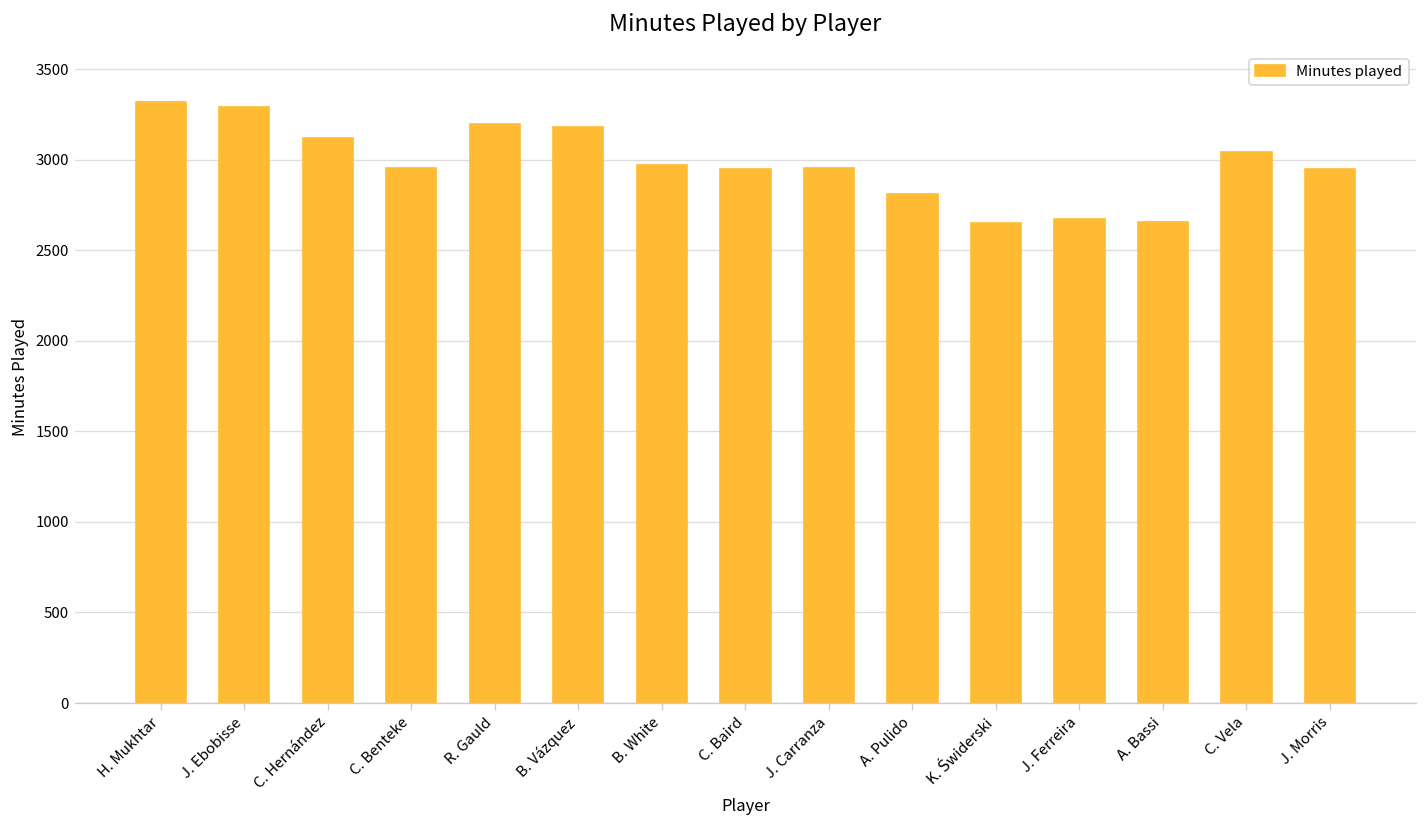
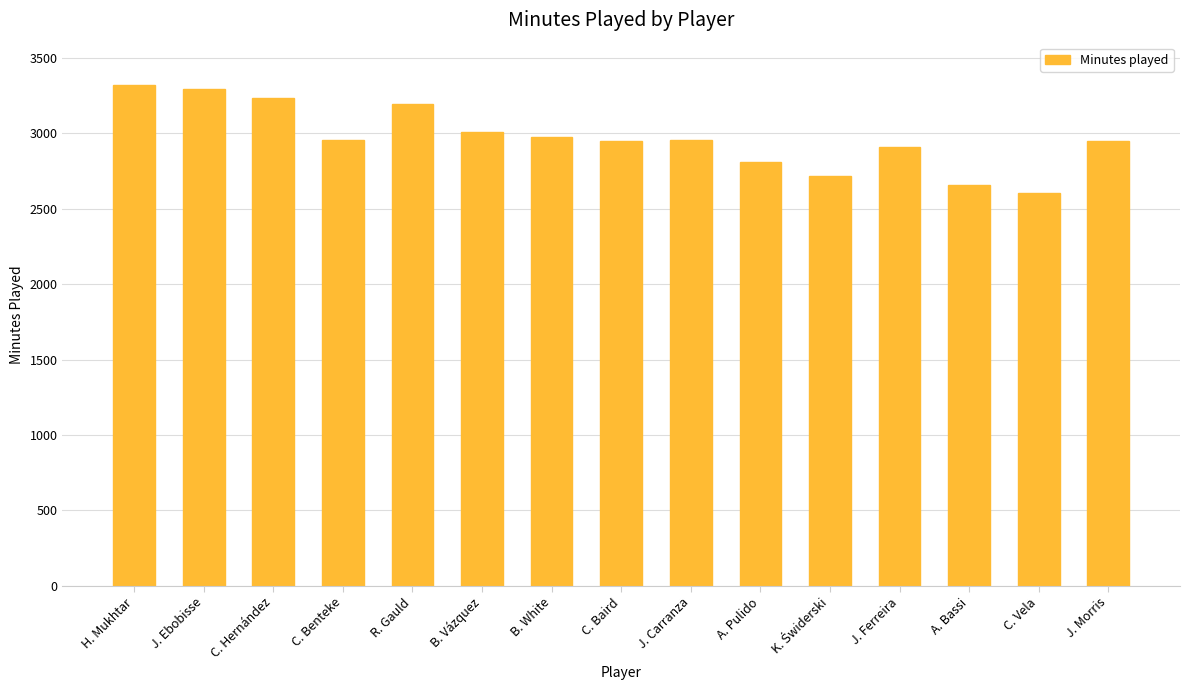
C. Hernández: 3120 -> 3230
B. Vázquez: 3180 -> 3010
K. Świderski: 2650 -> 2720
J. Ferreira: 2680 -> 2910
C. Vela: 3040 -> 2600
